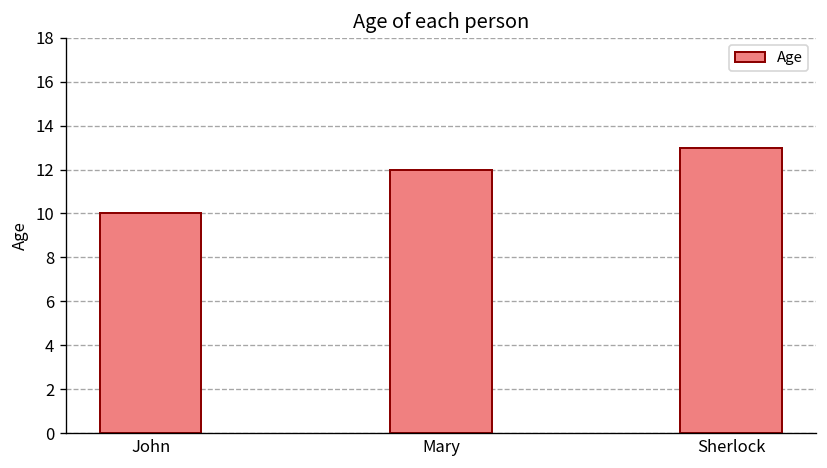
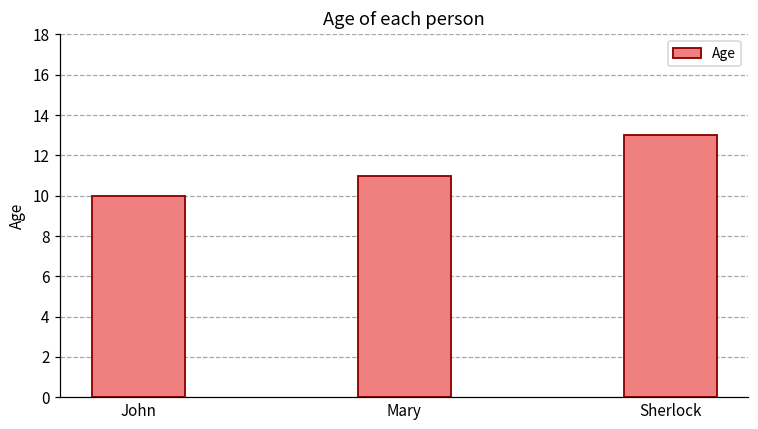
Mary: 12 -> 11
